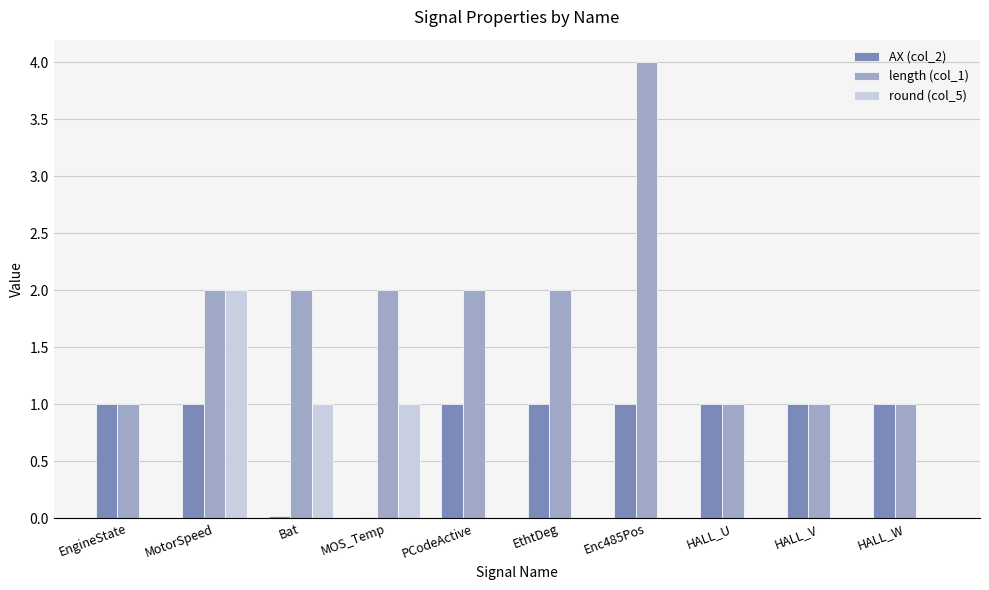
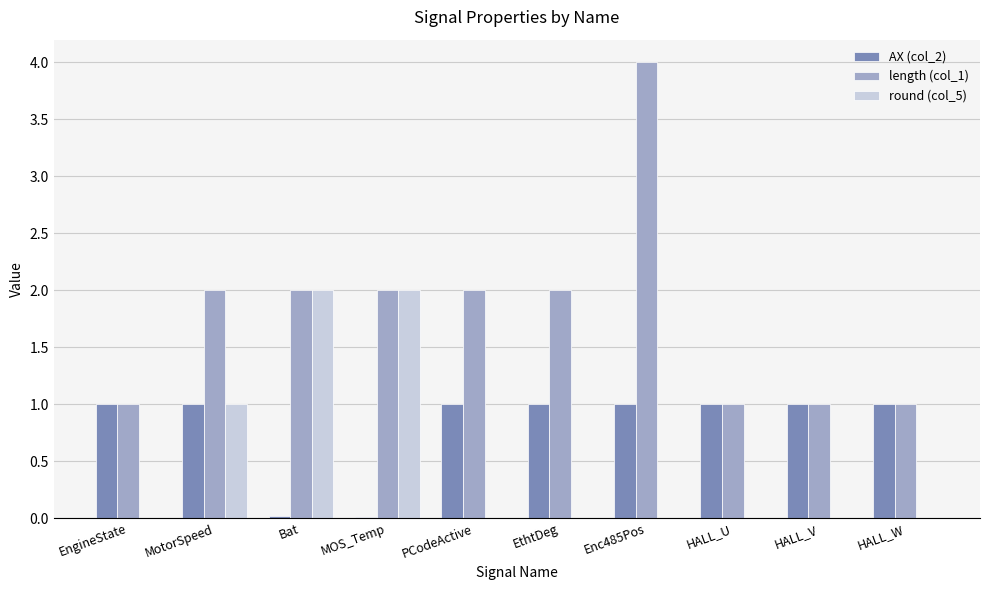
round (col_5), MotorSpeed: 2 -> 1
round (col_5), Bat: 1 -> 2
round (col_5), MOS_Temp: 1 -> 2
